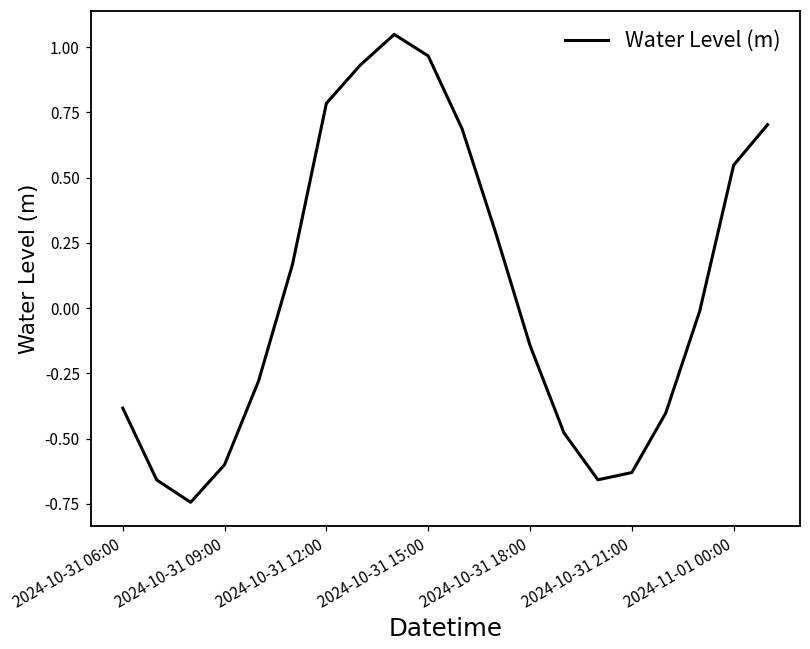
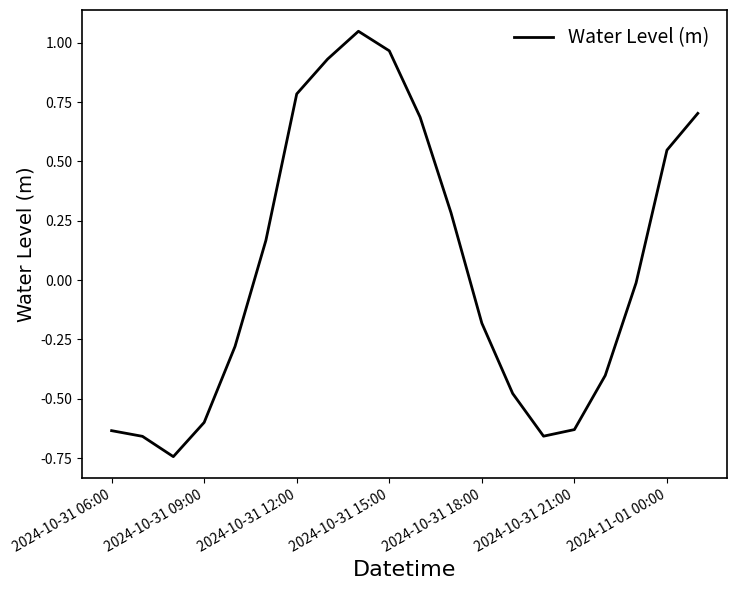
2024-10-31 06:00: -0.38 -> -0.63
2024-10-31 18:00: -0.14 -> -0.18
